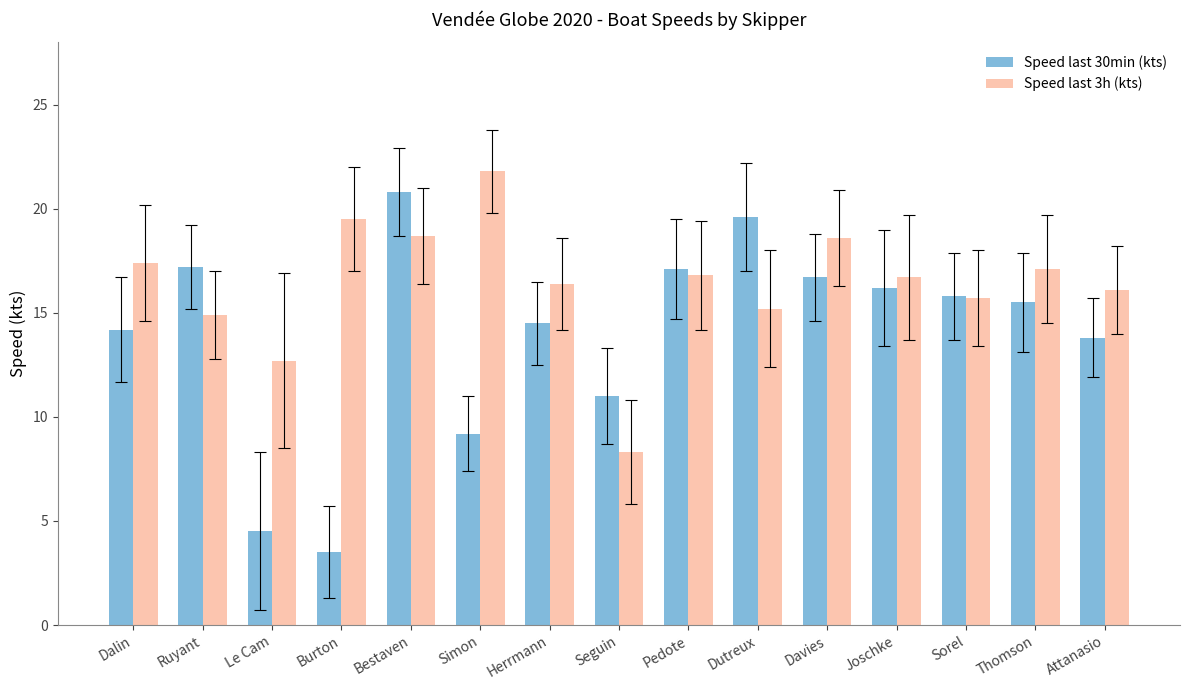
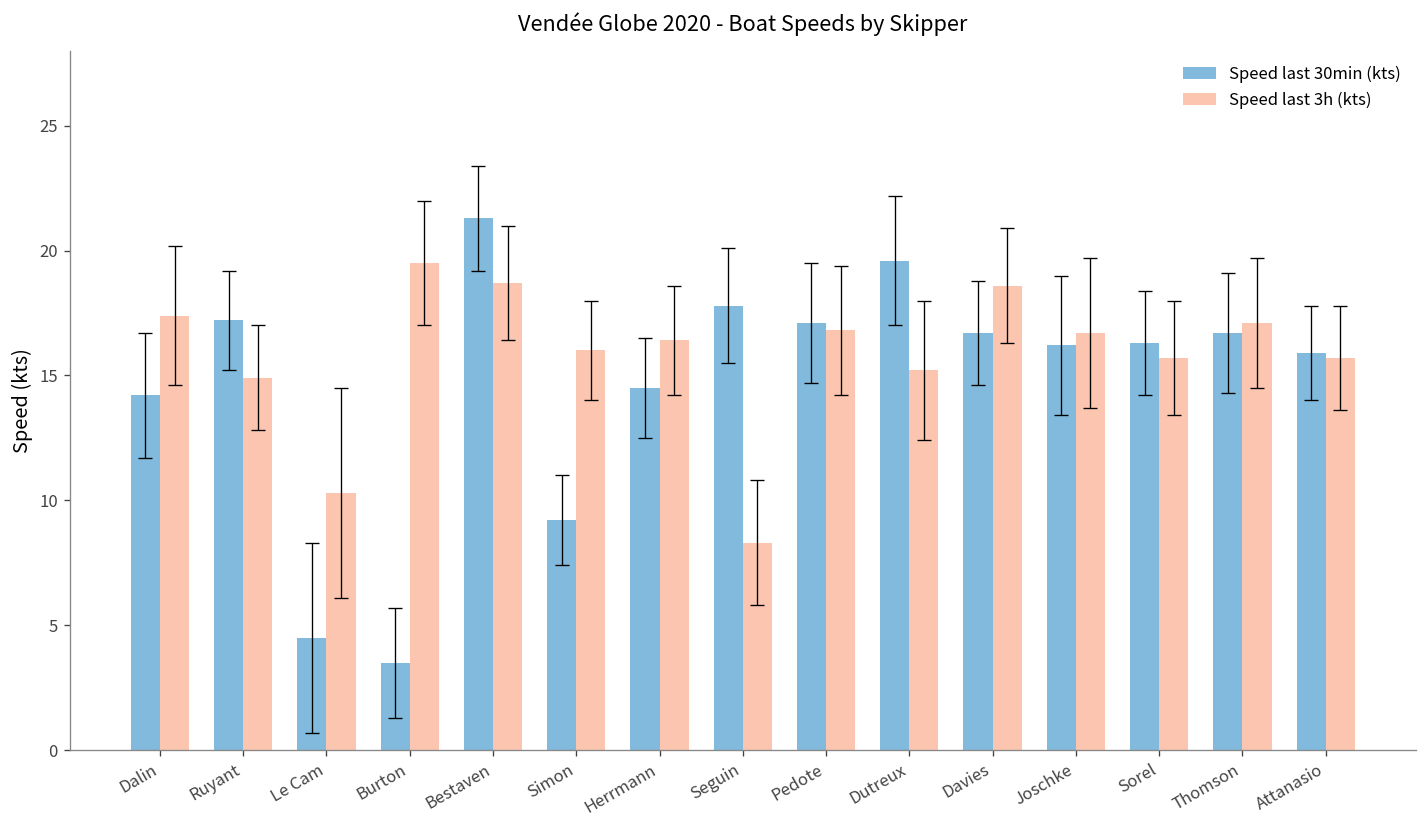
Speed last 3h (kts), Le Cam: 12.7 -> 10.3
Speed last 30min (kts), Bestaven: 20.8 -> 21.3
Speed last 3h (kts), Simon: 21.8 -> 16.0
Speed last 30min (kts), Seguin: 11.0 -> 17.8
Speed last 30min (kts), Sorel: 15.8 -> 16.3
Speed last 30min (kts), Thomson: 15.5 -> 16.7
Speed last 30min (kts), Attanasio: 13.8 -> 15.9
Speed last 3h (kts), Attanasio: 16.1 -> 15.7
